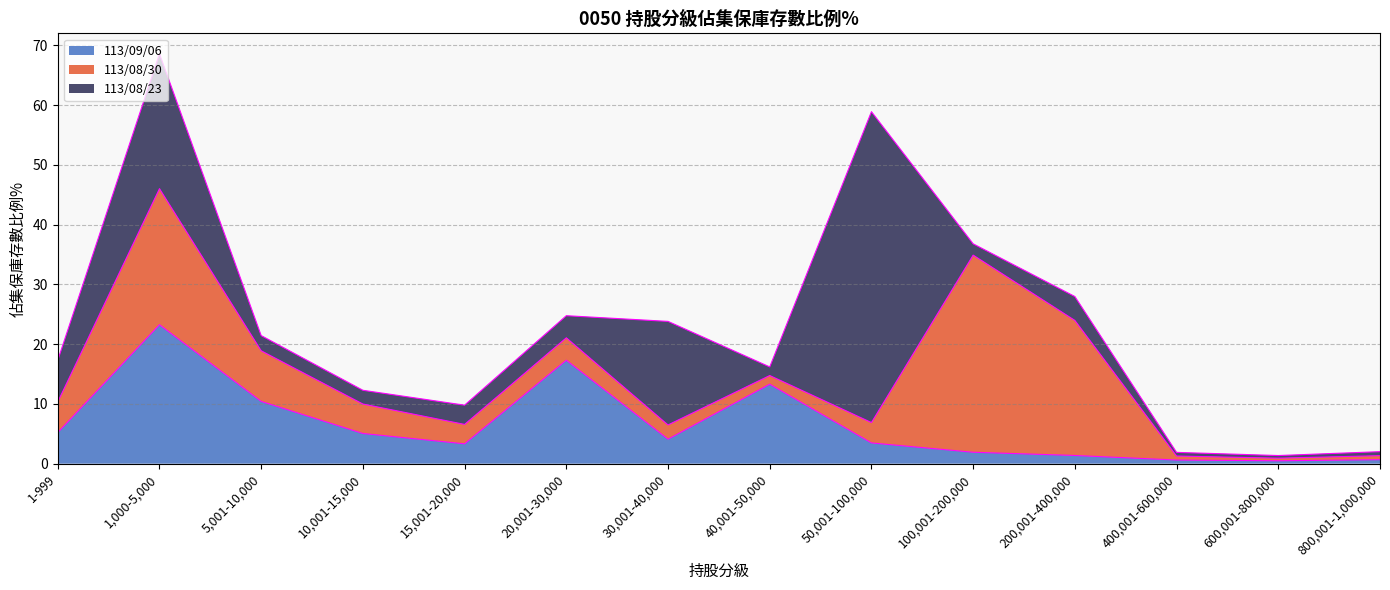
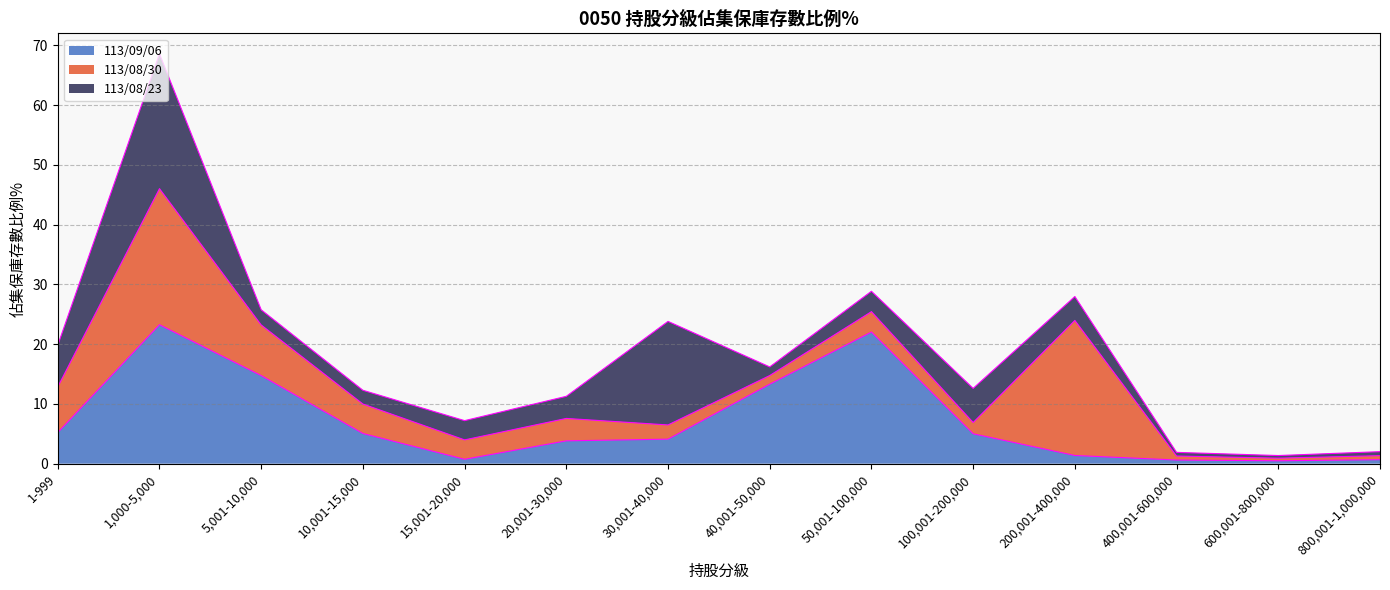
113/08/30, 1-999: 5 -> 8
113/09/06, 5,001-10,000: 10 -> 15
113/09/06, 15,001-20,000: 3 -> 1
113/09/06, 20,001-30,000: 17 -> 4
113/09/06, 50,001-100,000: 3 -> 22
113/08/23, 50,001-100,000: 52 -> 3
113/09/06, 100,001-200,000: 2 -> 5
113/08/30, 100,001-200,000: 33 -> 2
113/08/23, 100,001-200,000: 2 -> 6
